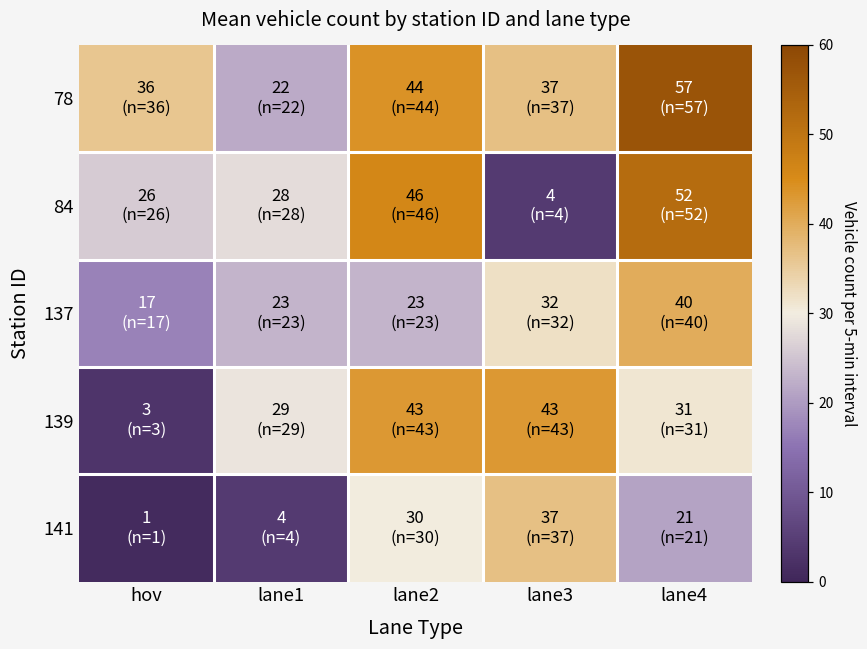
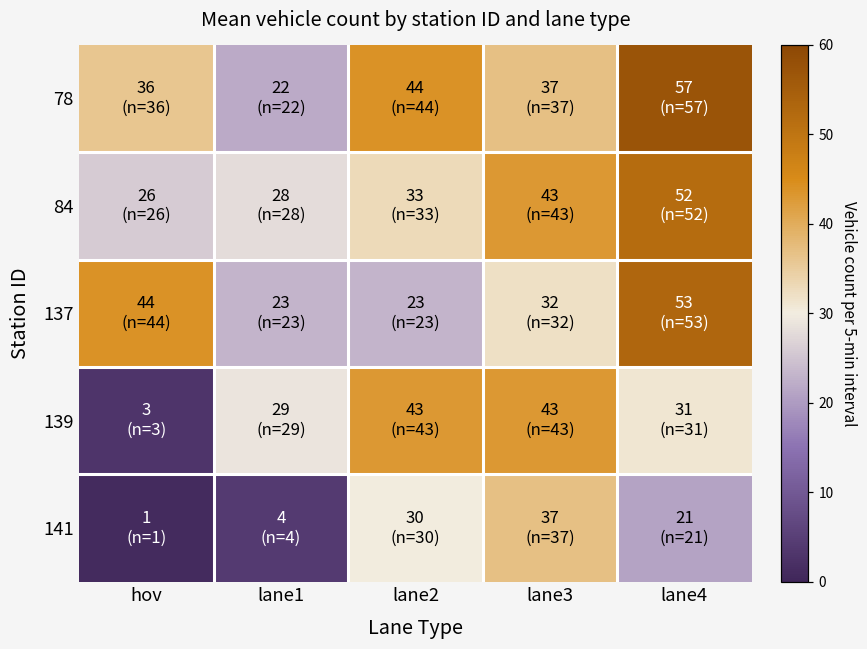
84, lane2: 46 (n=46) -> 33 (n=33)
84, lane3: 4 (n=4) -> 43 (n=43)
137, hov: 17 (n=17) -> 44 (n=44)
137, lane4: 40 (n=40) -> 53 (n=53)
